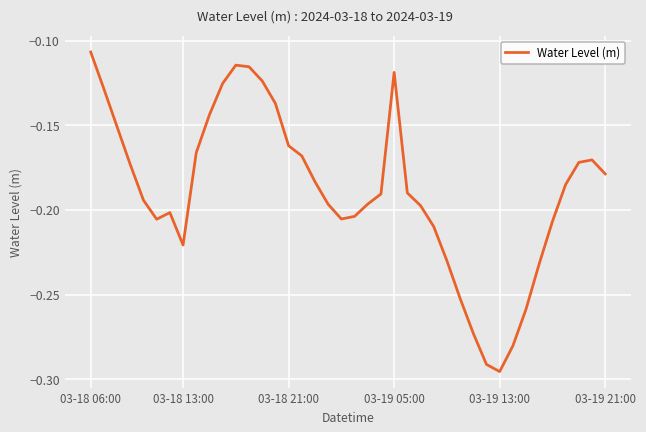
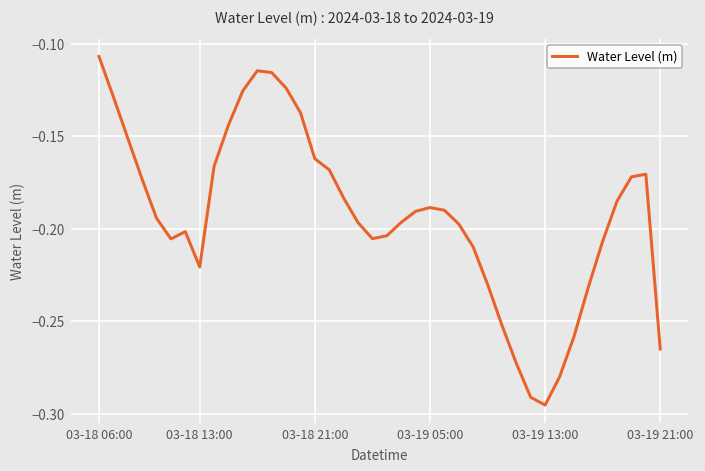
03-19 05:00: -0.119 -> -0.189
03-19 21:00: -0.179 -> -0.265
